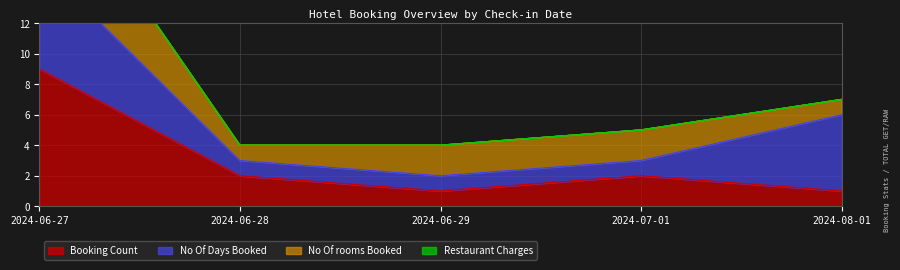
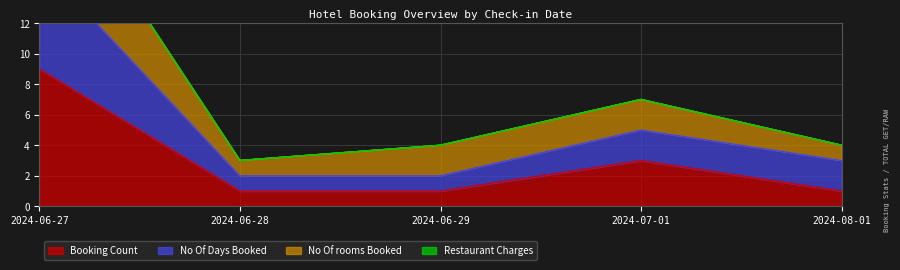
Booking Count, 2024-06-28: 2 -> 1
Booking Count, 2024-07-01: 2 -> 3
No Of Days Booked, 2024-07-01: 1 -> 2
No Of Days Booked, 2024-08-01: 5 -> 2
